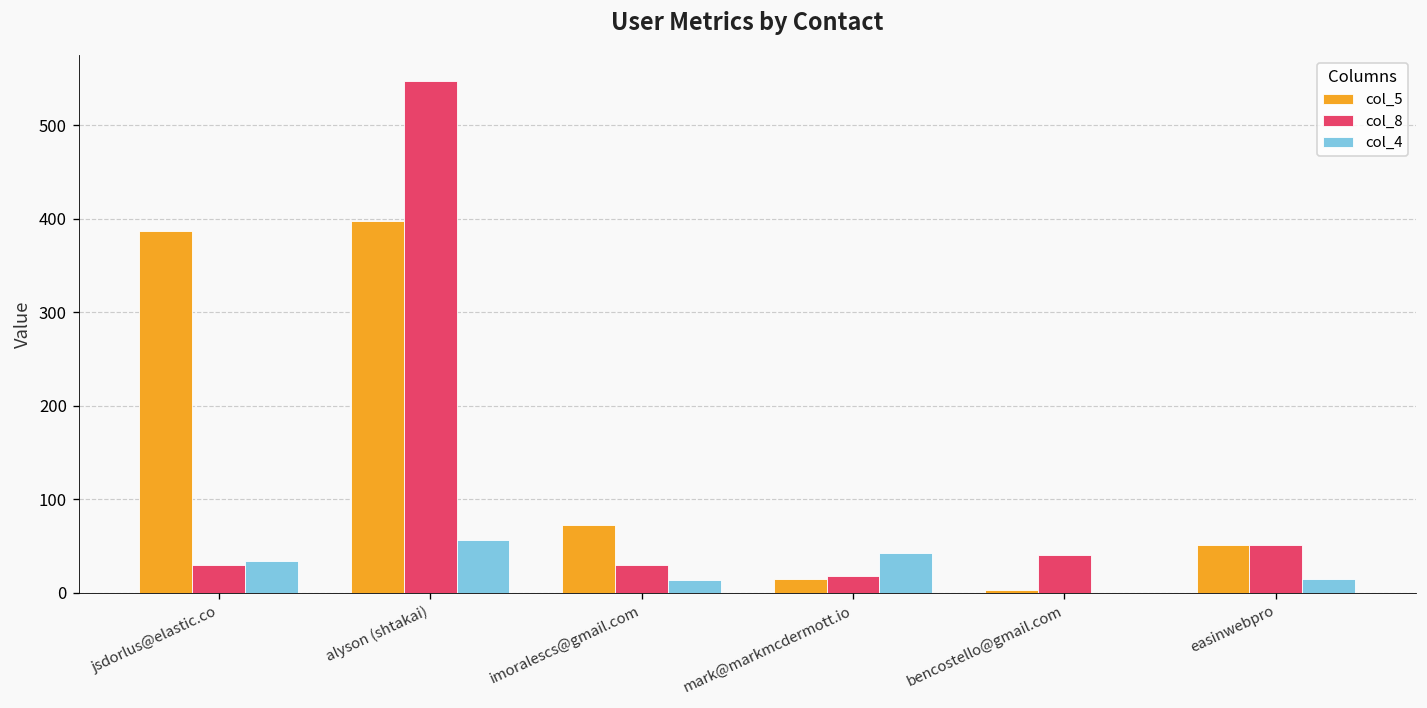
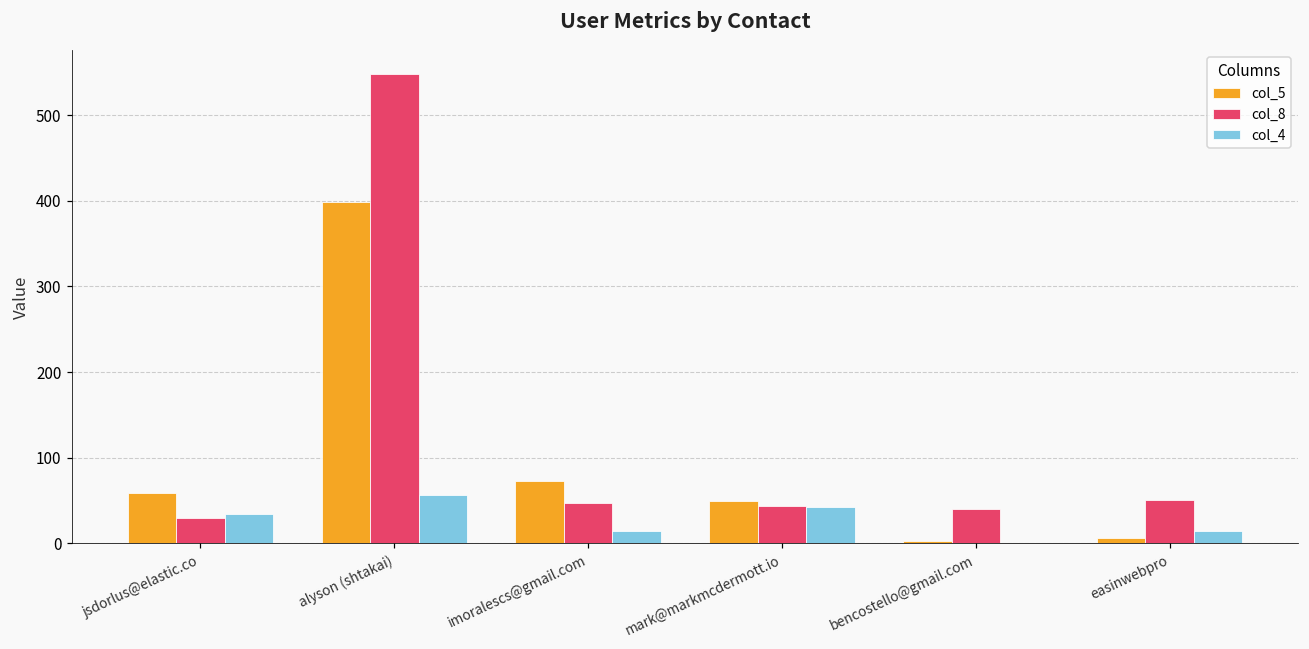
col_5, jsdorlus@elastic.co: 390 -> 60
col_8, imoralescs@gmail.com: 30 -> 50
col_5, mark@markmcdermott.io: 20 -> 50
col_8, mark@markmcdermott.io: 20 -> 40
col_5, easinwebpro: 50 -> 10
